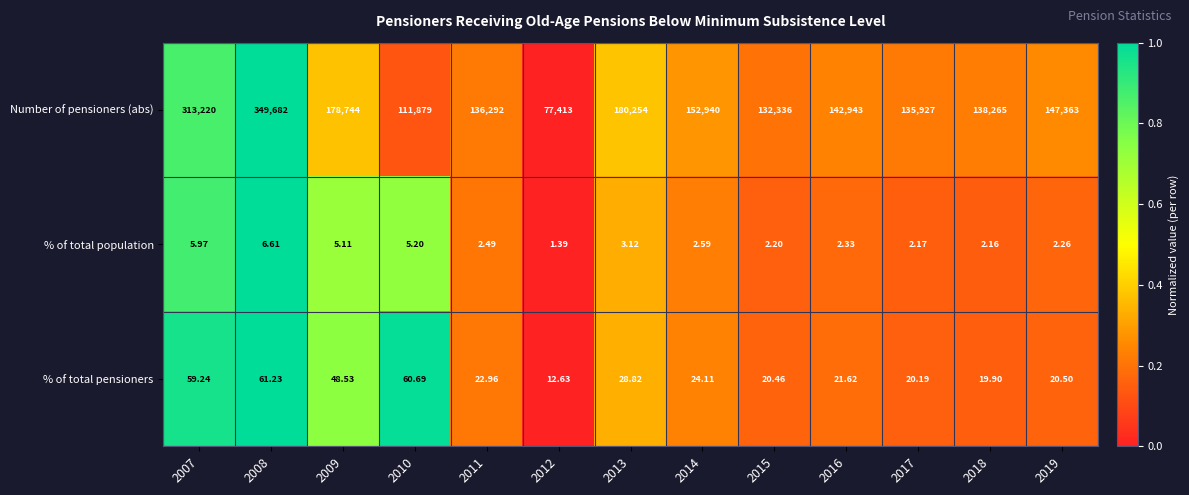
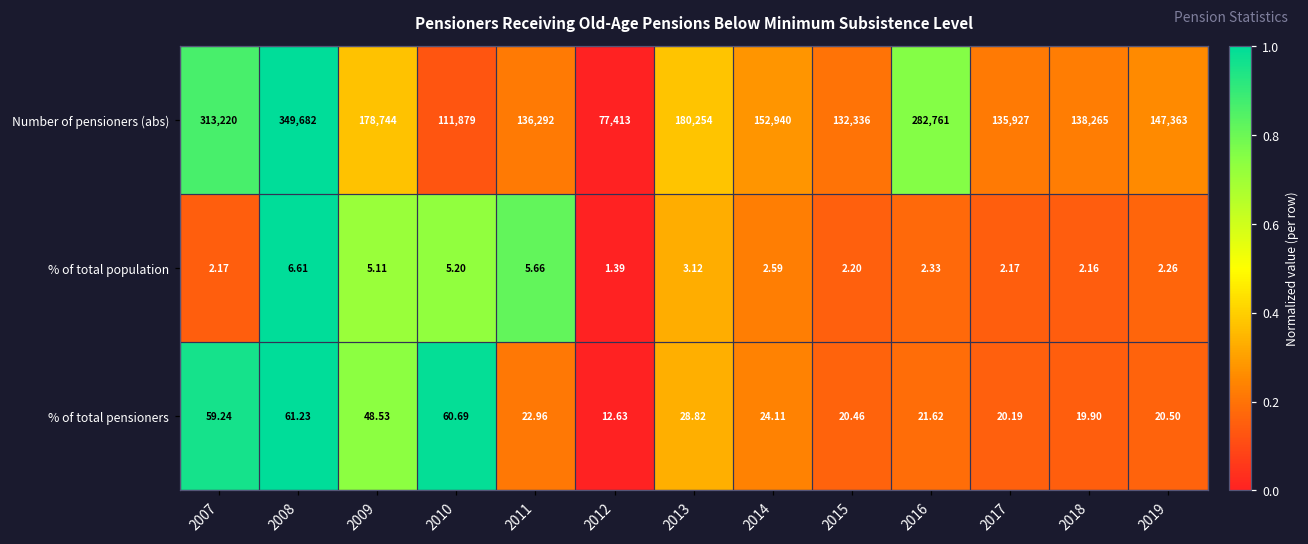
Number of pensioners (abs), 2016: 142,943 -> 282,761
% of total population, 2007: 5.97 -> 2.17
% of total population, 2011: 2.49 -> 5.66
